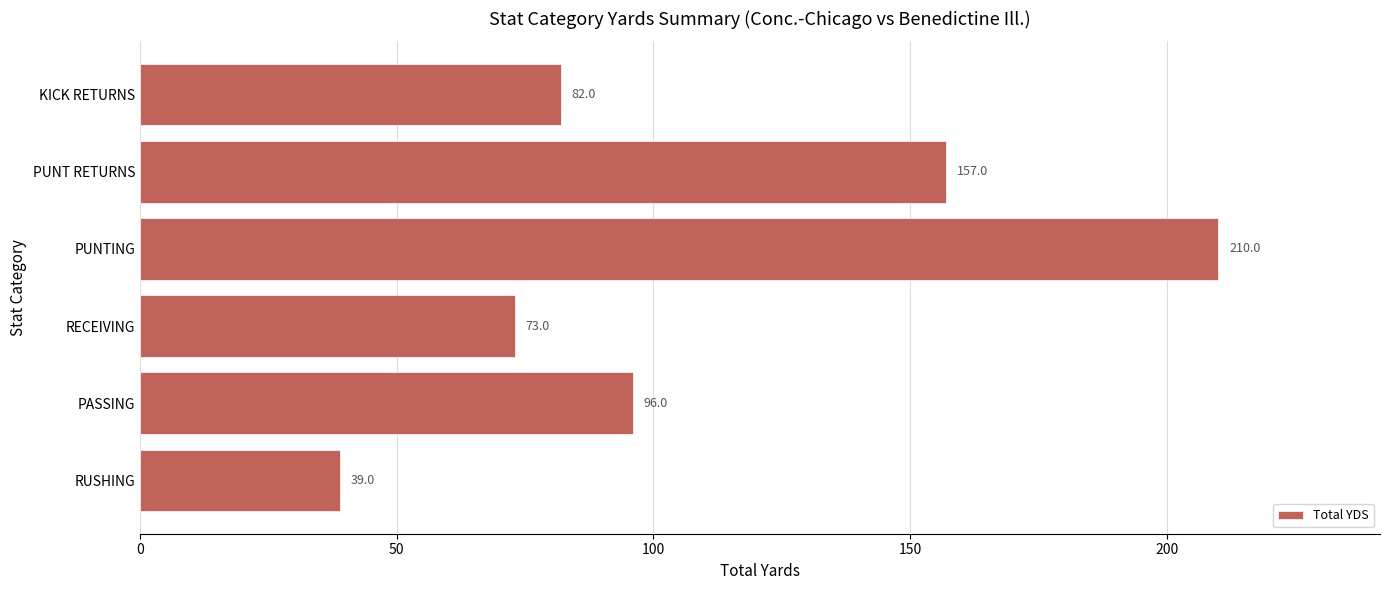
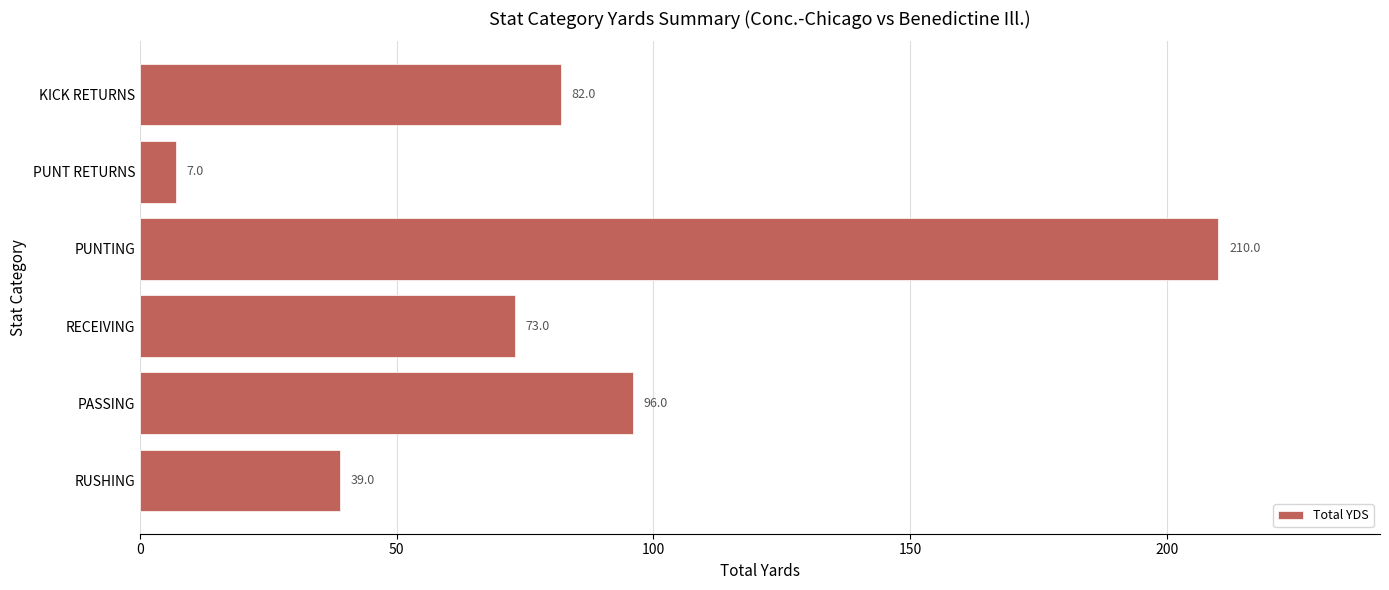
PUNT RETURNS: 157.0 -> 7.0
